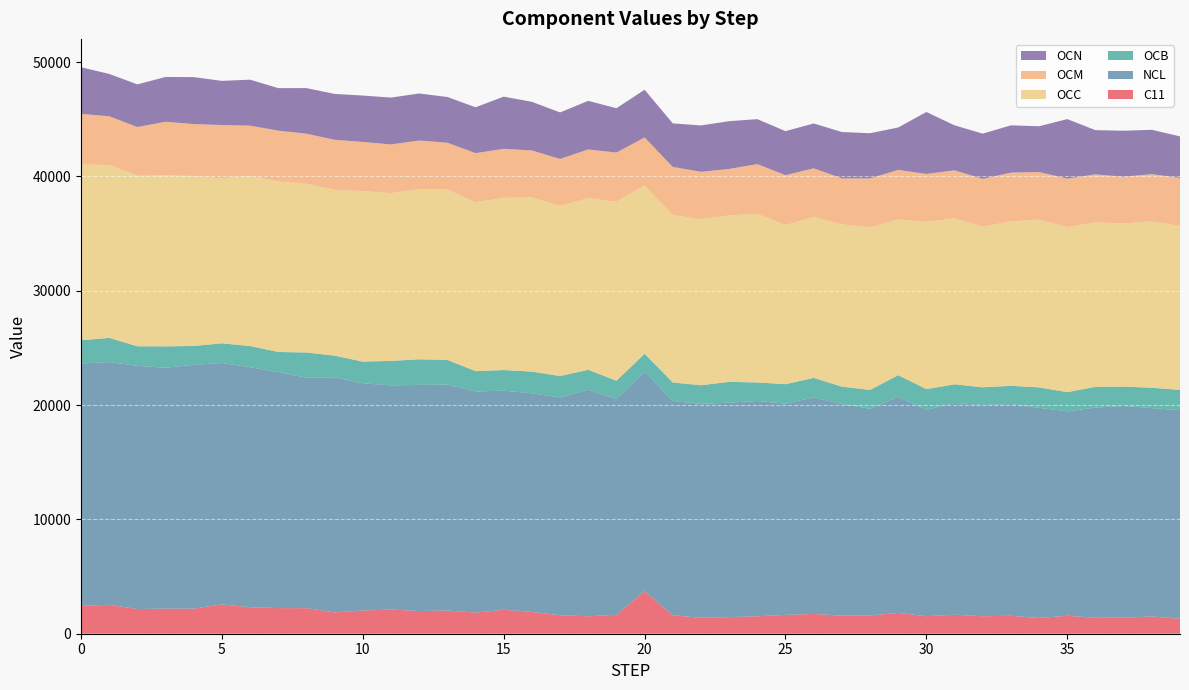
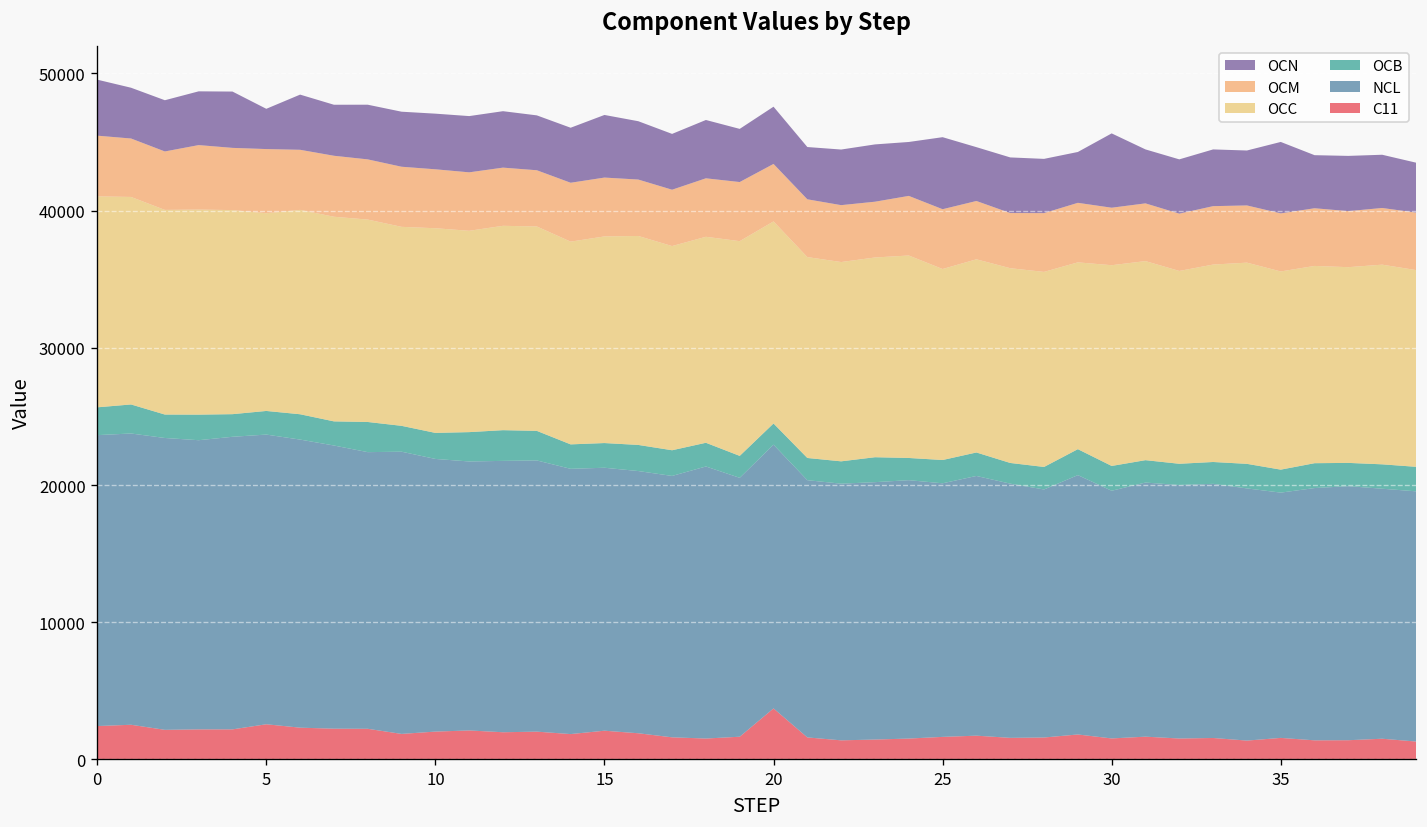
OCN, 5: 3900 -> 2900
OCN, 25: 3900 -> 5300
